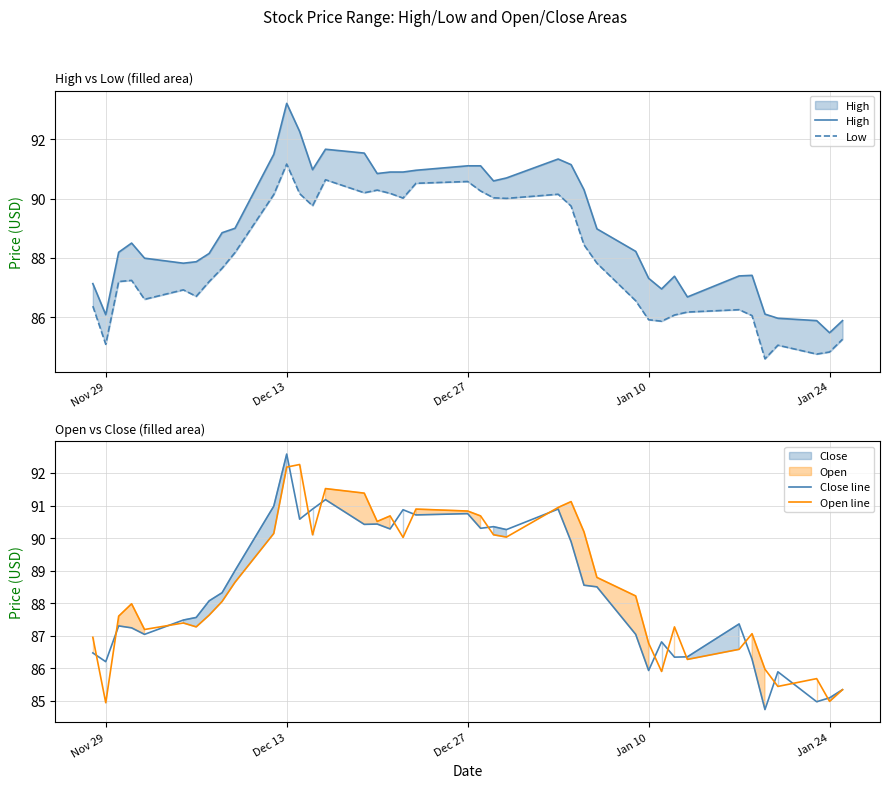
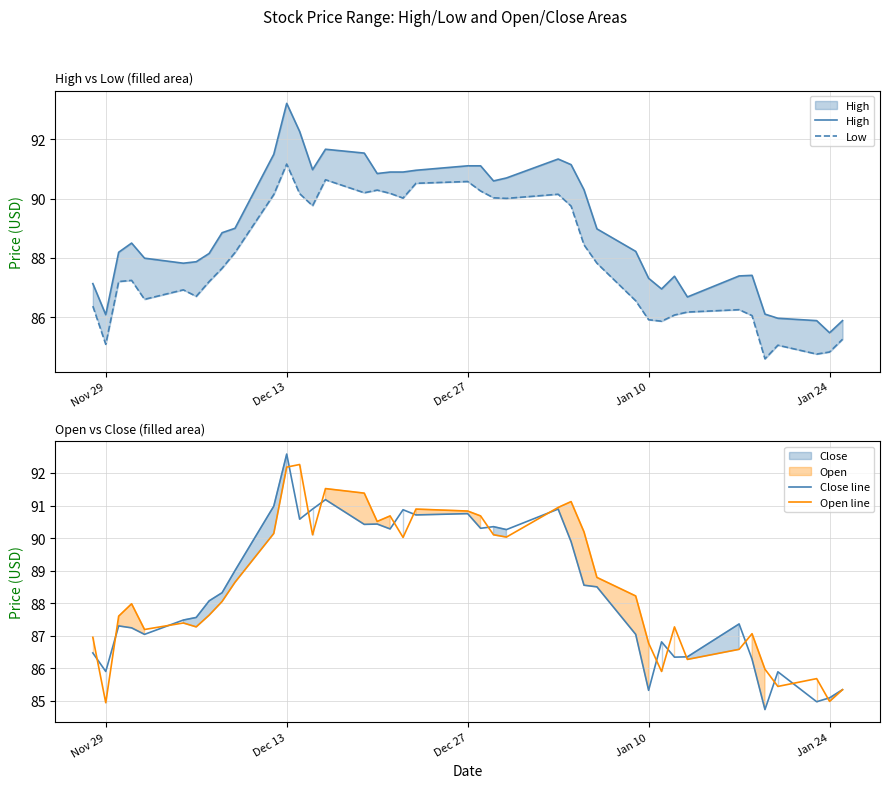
Open vs Close (filled area), Close line, Nov 29: 86.2 -> 85.9
Open vs Close (filled area), Close line, Jan 10: 85.9 -> 85.3
